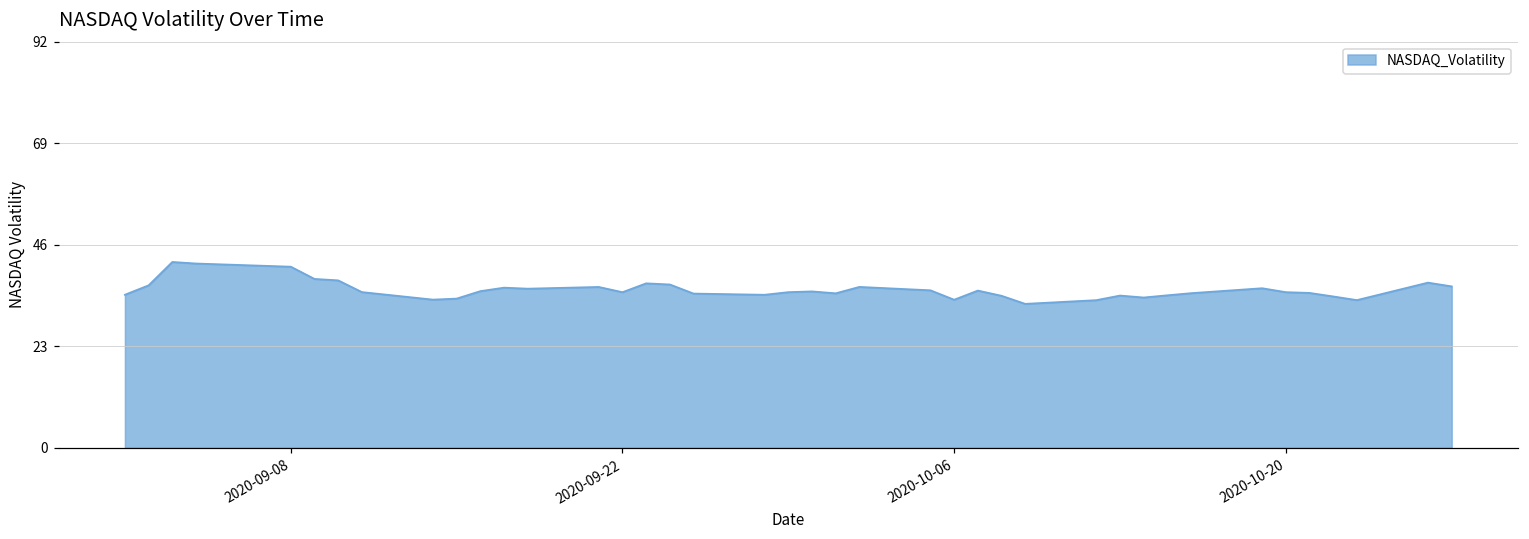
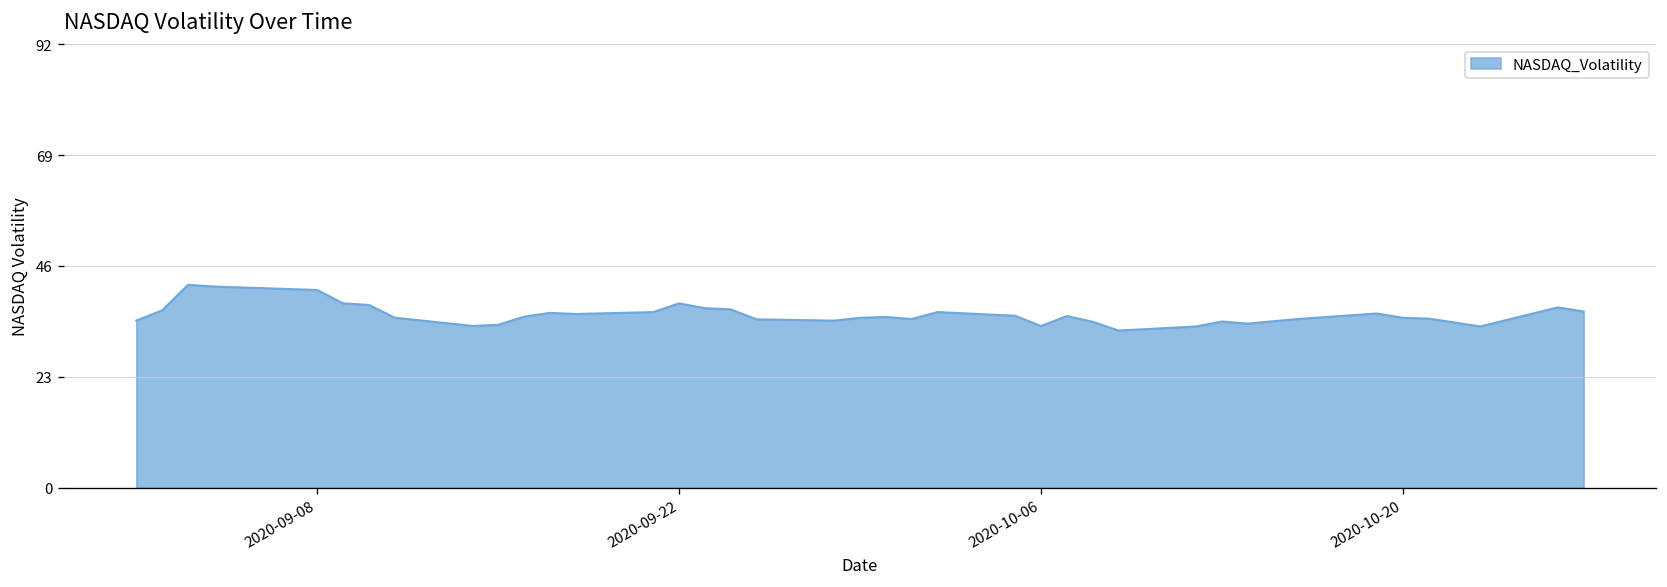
2020-09-22: 35 -> 38
